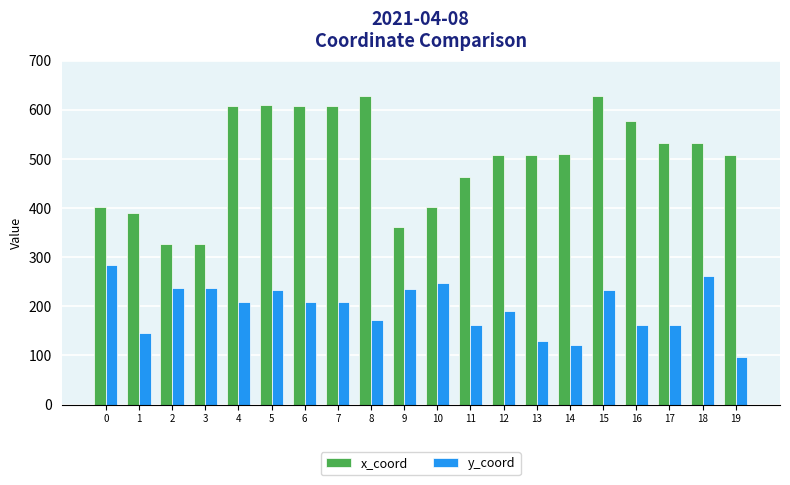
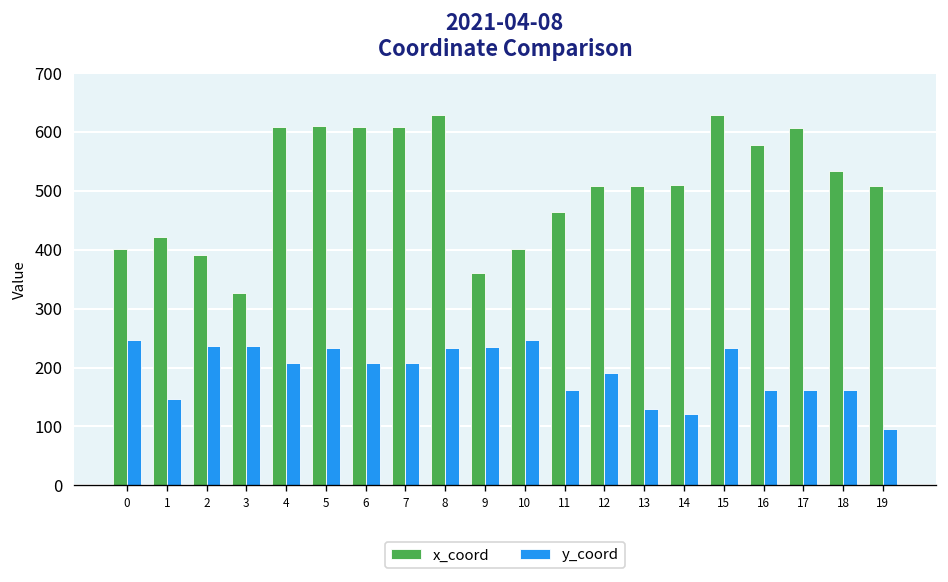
y_coord, 0: 290 -> 250
x_coord, 1: 390 -> 420
x_coord, 2: 330 -> 390
y_coord, 8: 170 -> 230
x_coord, 17: 530 -> 610
y_coord, 18: 260 -> 160
